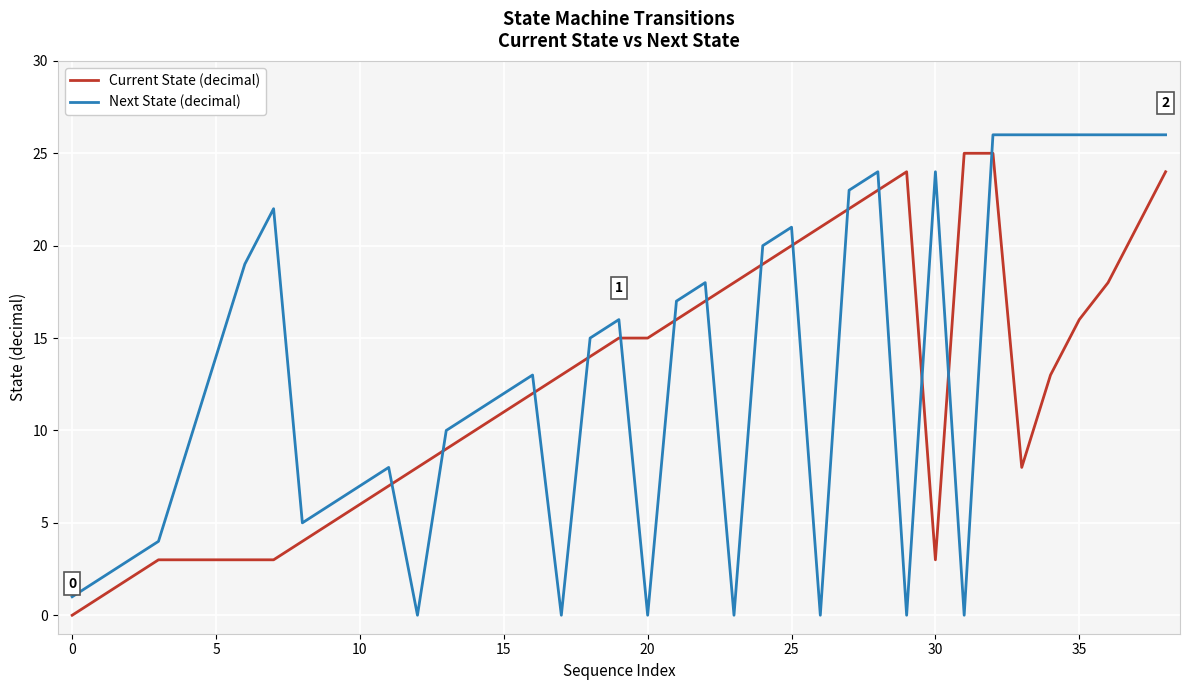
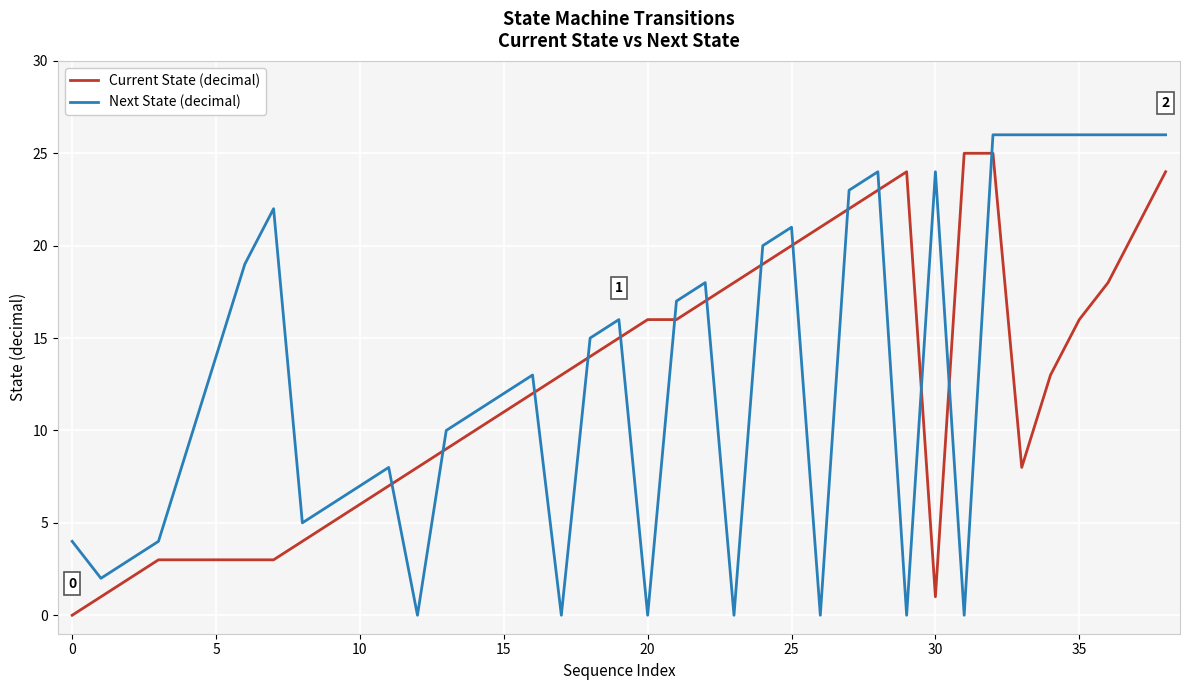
Next State (decimal), 0: 1 -> 4
Current State (decimal), 20: 15 -> 16
Current State (decimal), 30: 3 -> 1
